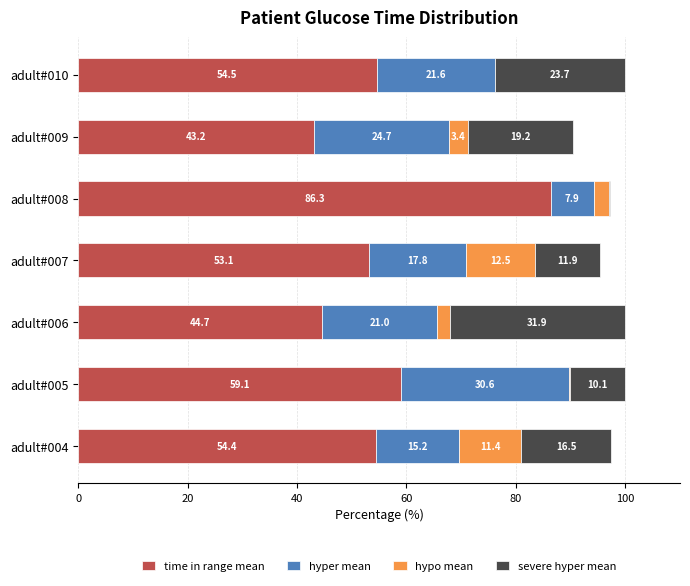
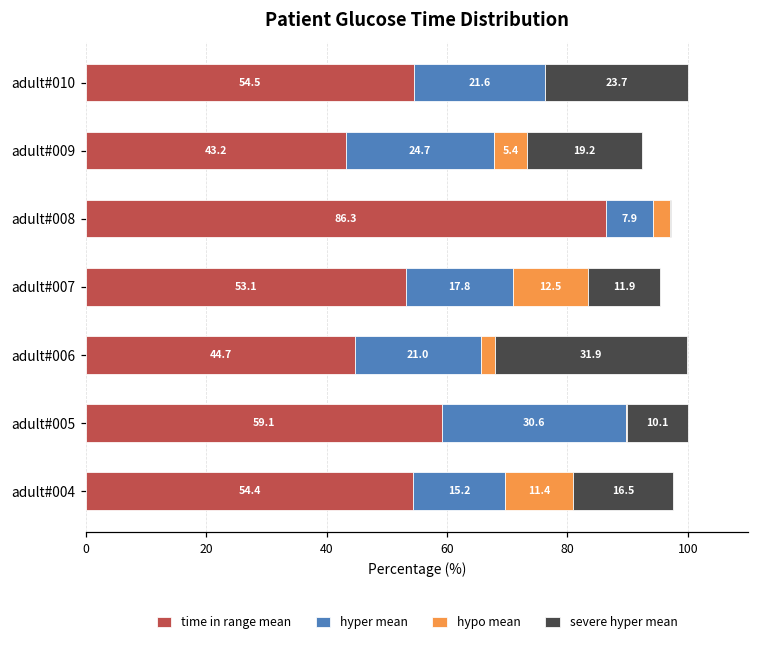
hypo mean, adult#009: 3.4 -> 5.4
